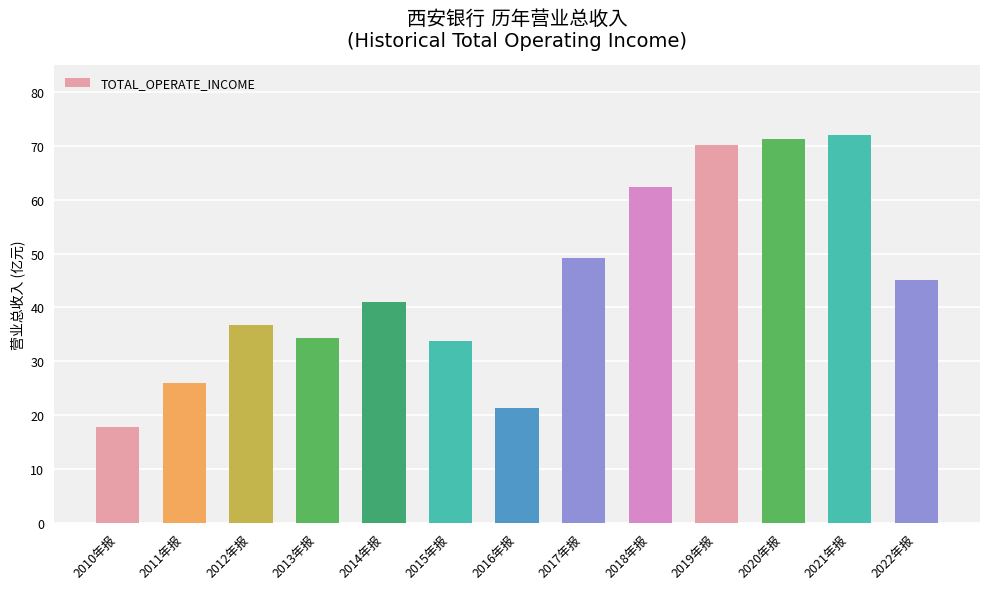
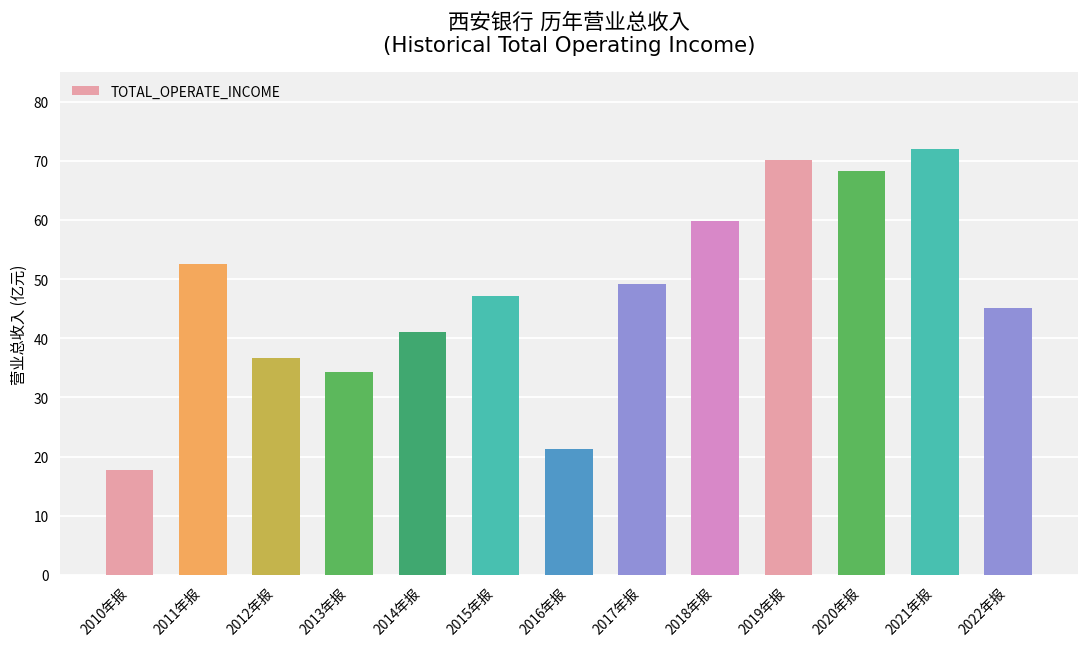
2011年报: 26 -> 53
2015年报: 34 -> 47
2018年报: 62 -> 60
2020年报: 71 -> 68
